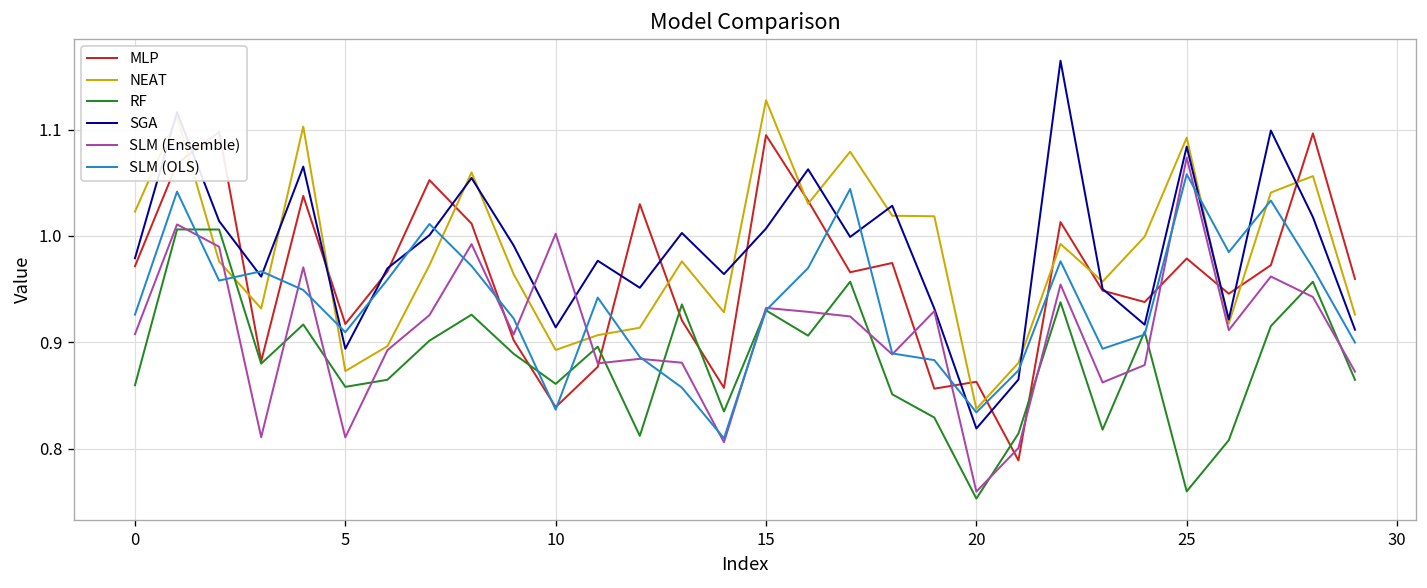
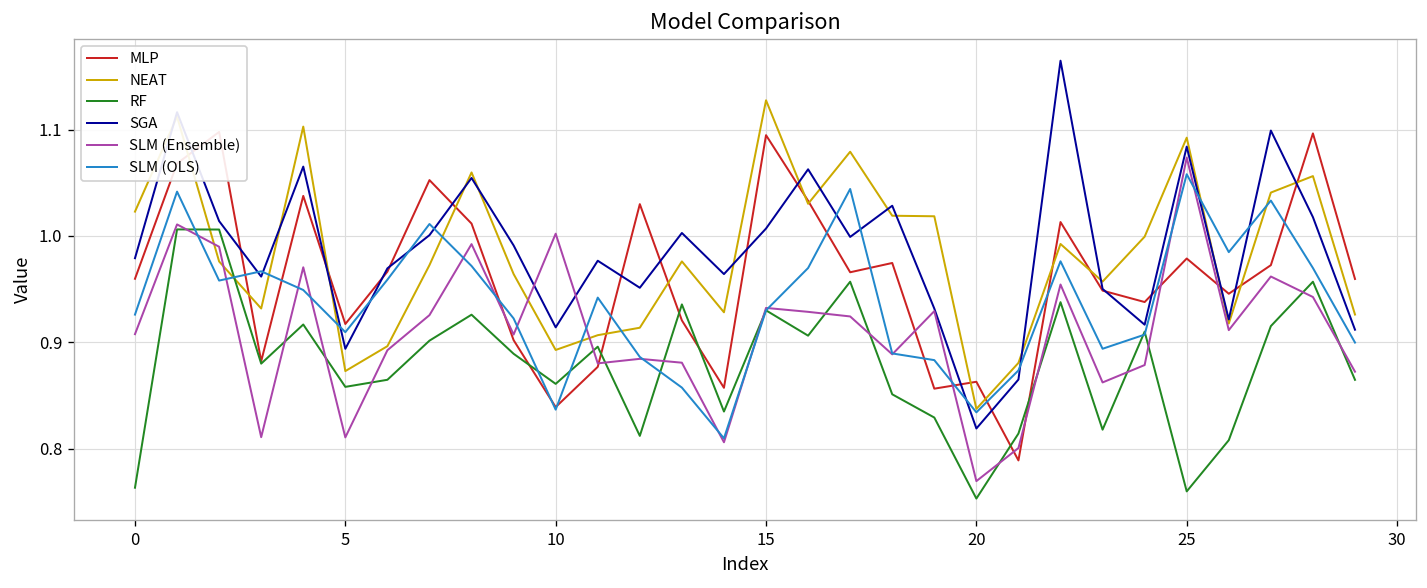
MLP, 0: 0.97 -> 0.96
RF, 0: 0.86 -> 0.76
SLM (Ensemble), 20: 0.76 -> 0.77
